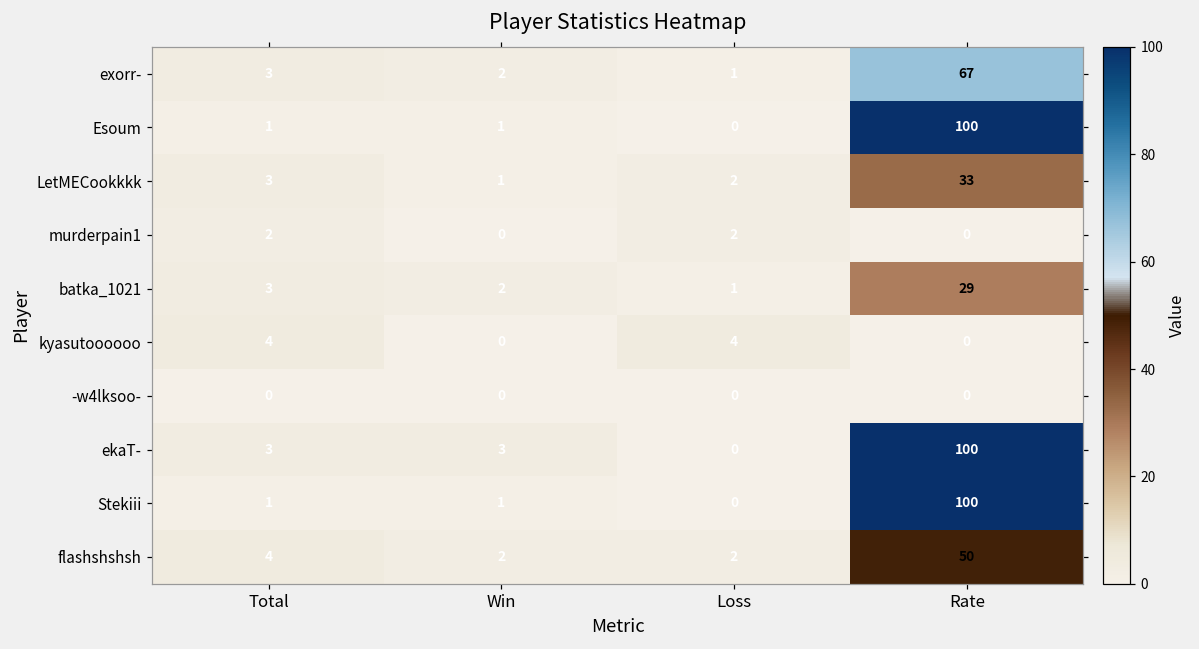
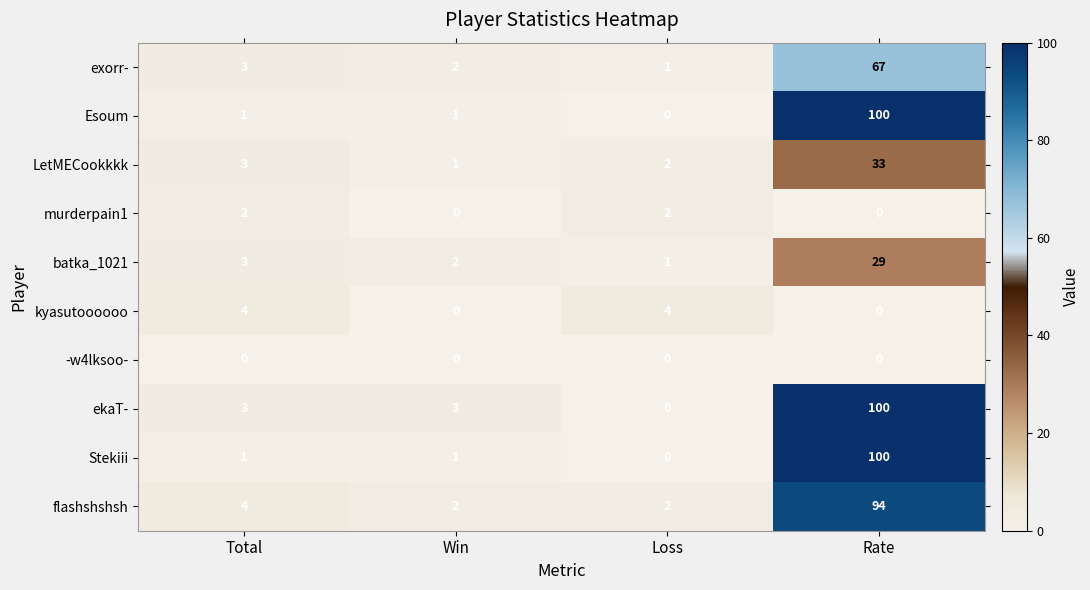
flashshshsh, Rate: 50 -> 94
